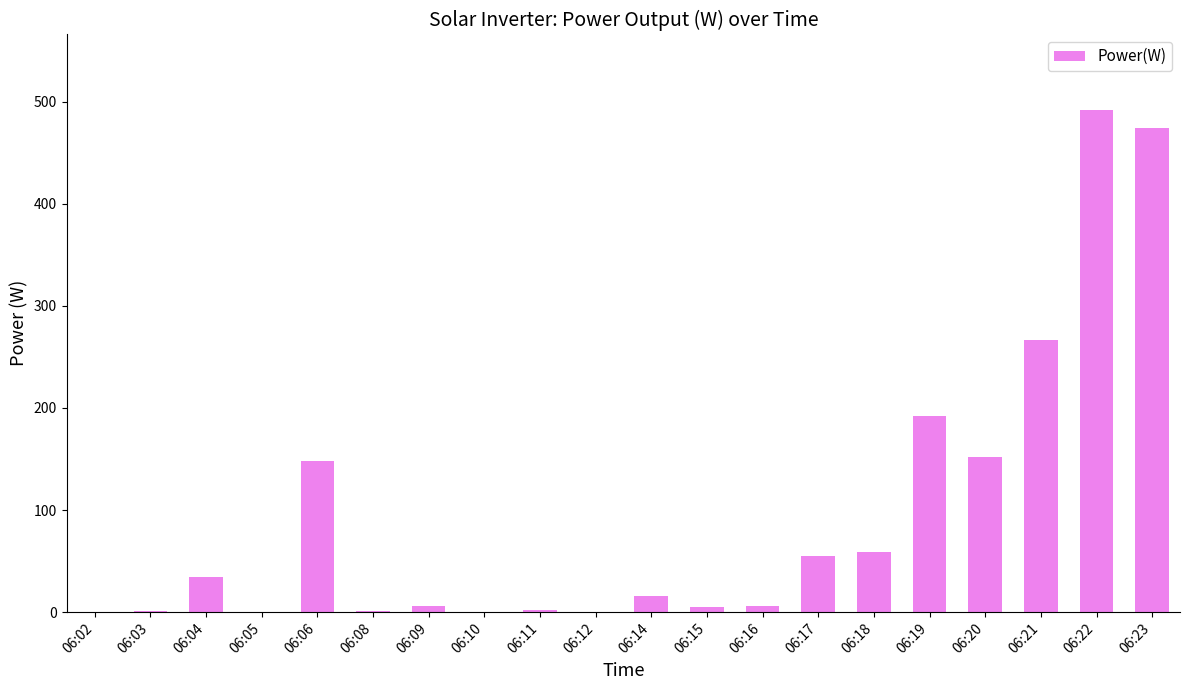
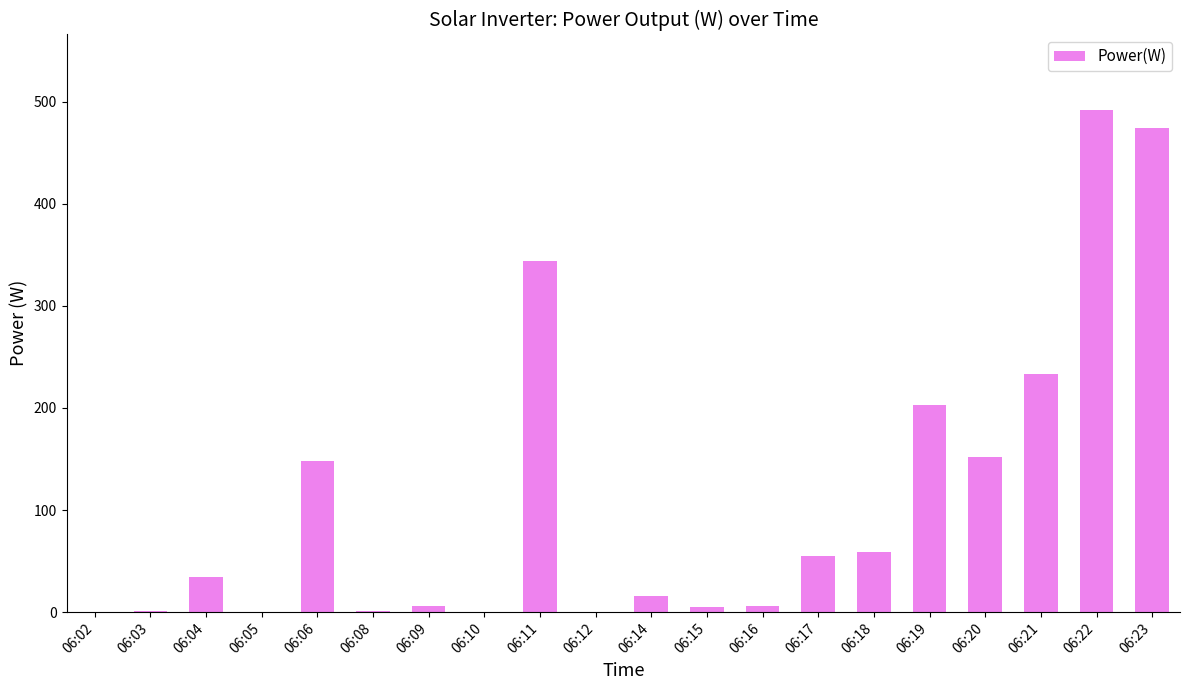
06:11: 2 -> 344
06:19: 192 -> 203
06:21: 267 -> 233
